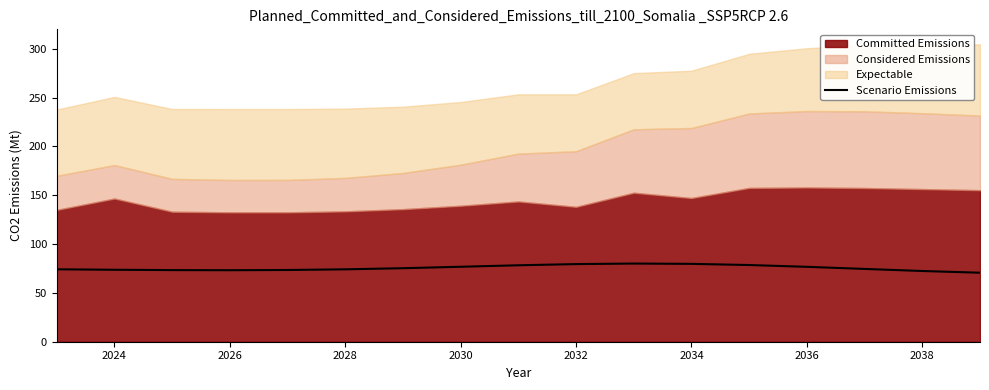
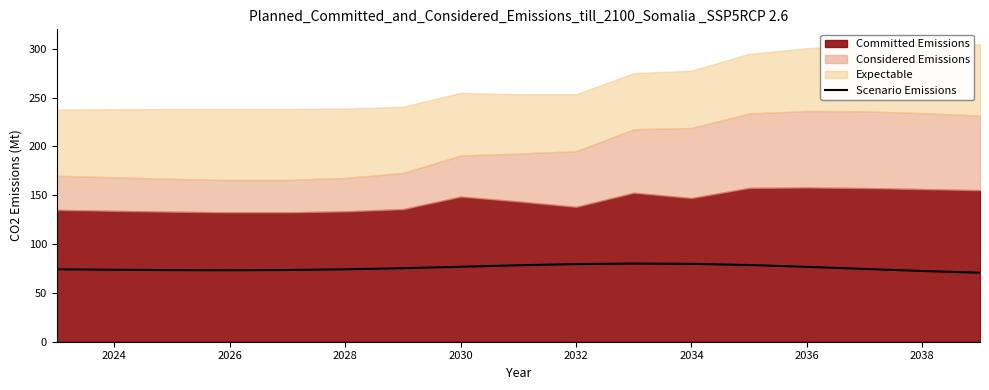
Committed Emissions, 2024: 150 -> 130
Committed Emissions, 2030: 140 -> 150
